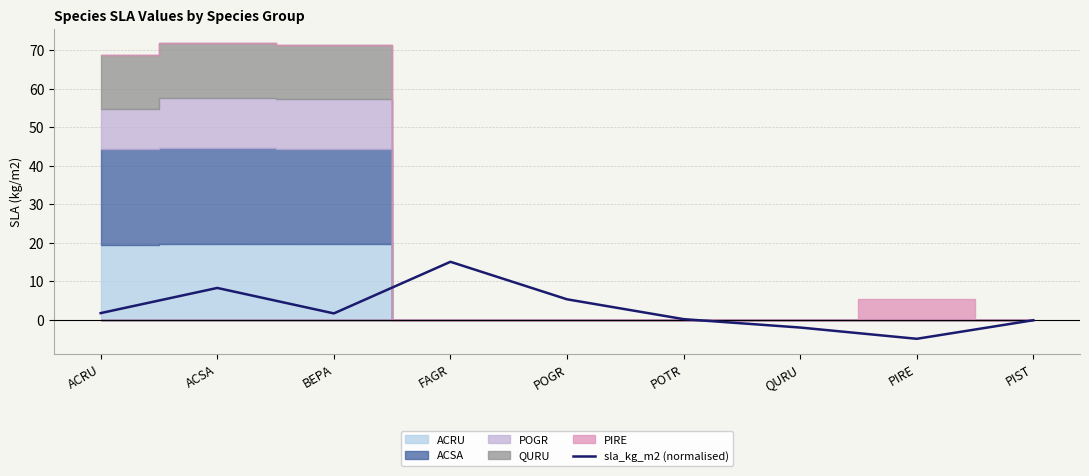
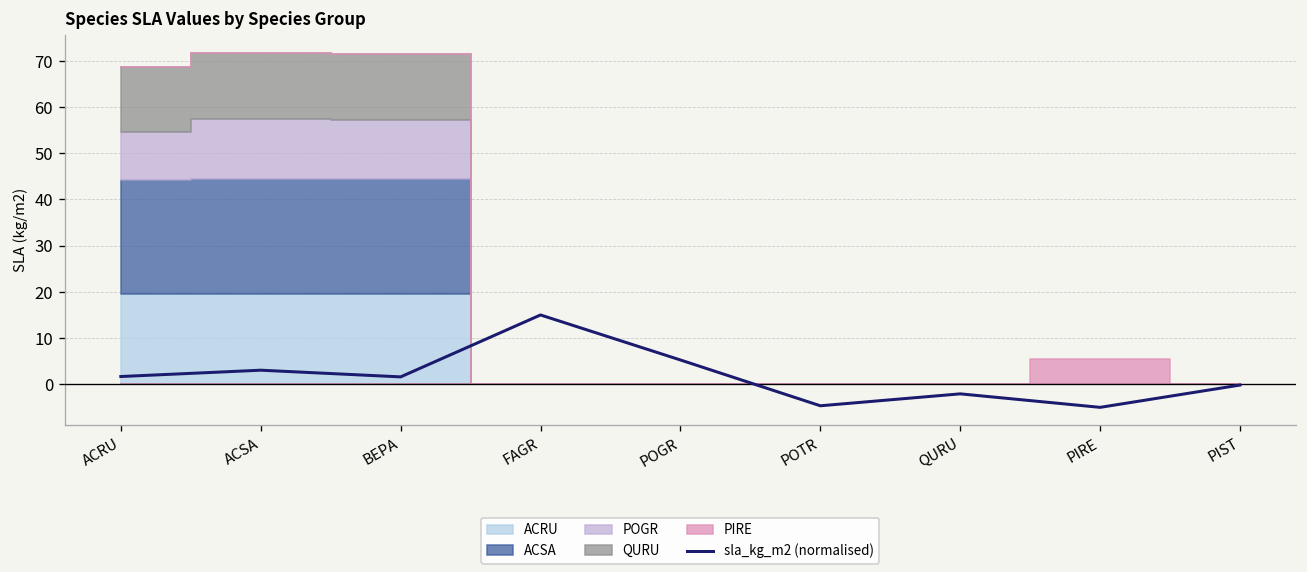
sla_kg_m2 (normalised), ACSA: 8 -> 3
sla_kg_m2 (normalised), POTR: 0 -> -5
